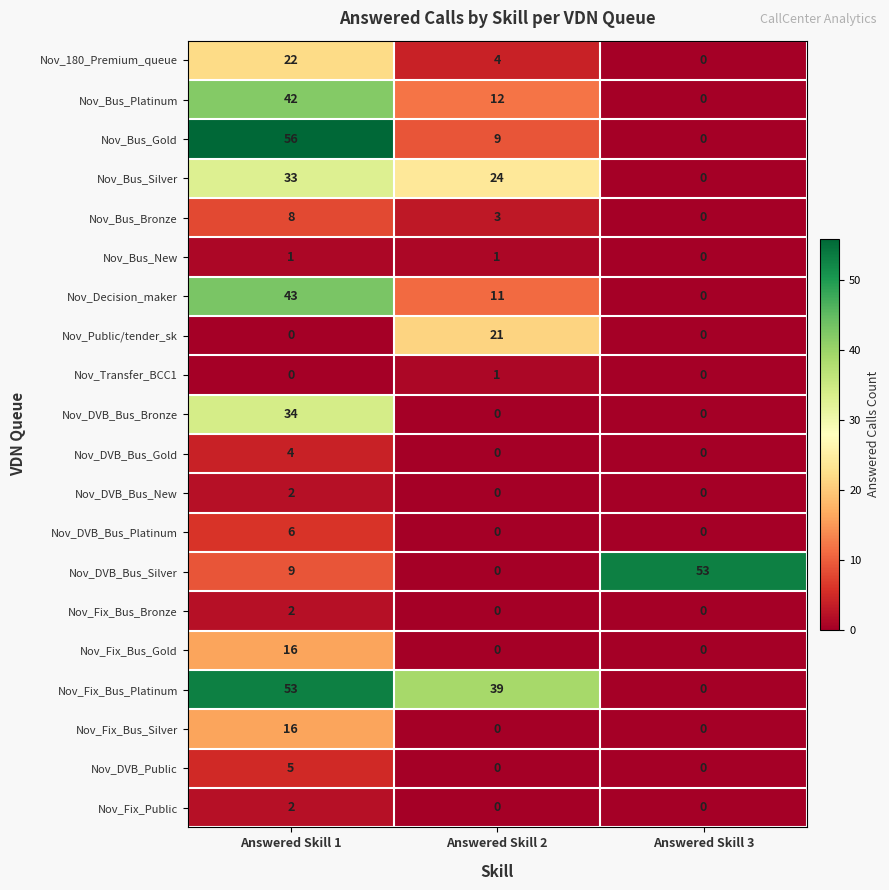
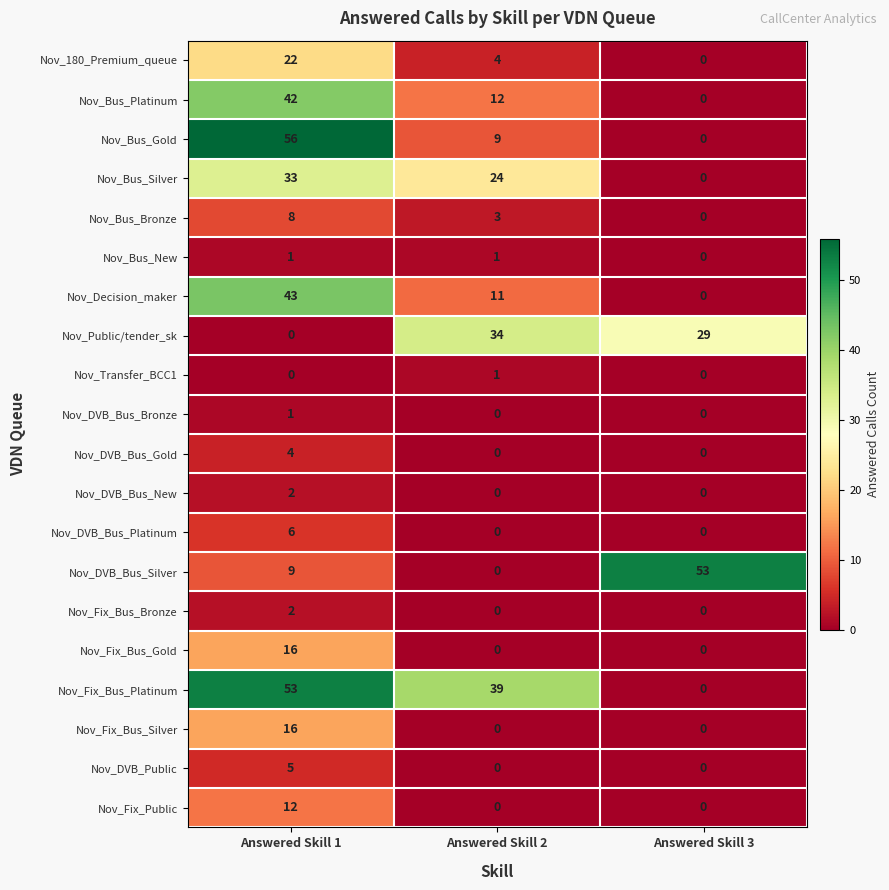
Nov_Public/tender_sk, Answered Skill 2: 21 -> 34
Nov_Public/tender_sk, Answered Skill 3: 0 -> 29
Nov_DVB_Bus_Bronze, Answered Skill 1: 34 -> 1
Nov_Fix_Public, Answered Skill 1: 2 -> 12
